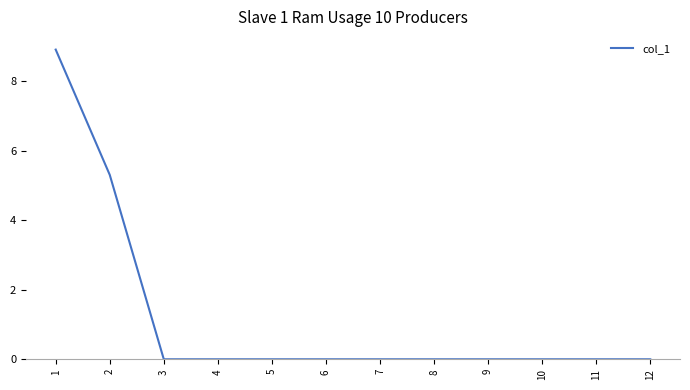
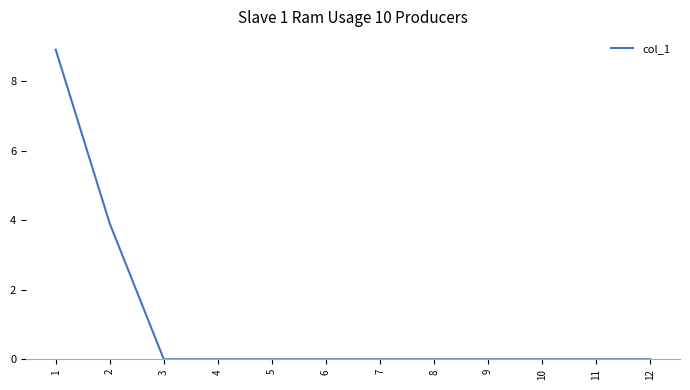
2: 5.3 -> 3.9
